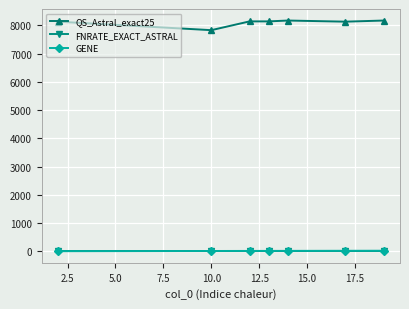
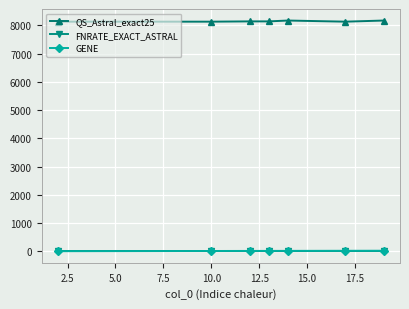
QS_Astral_exact25, 10.0: 7800 -> 8100
